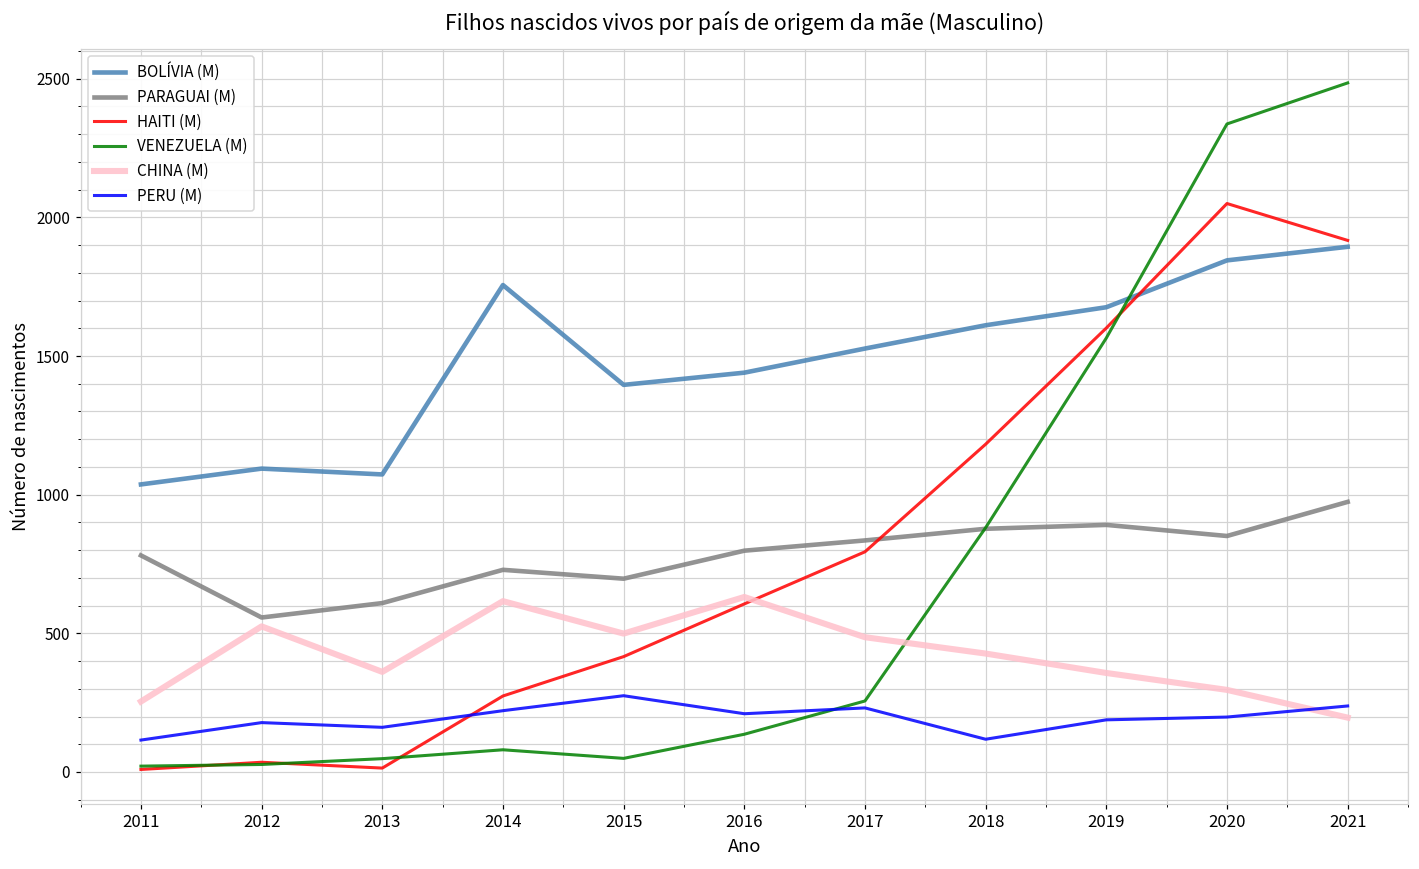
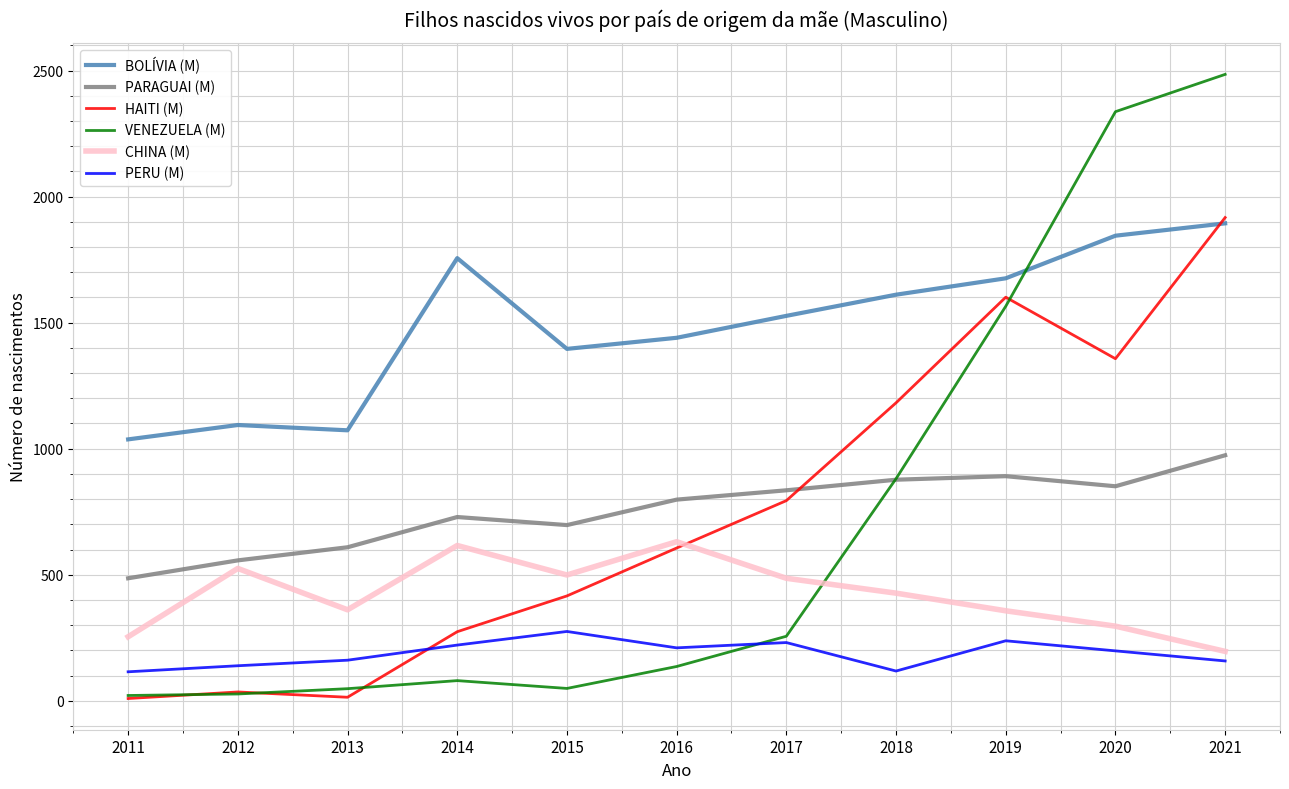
PARAGUAI (M), 2011: 780 -> 490
PERU (M), 2012: 180 -> 140
PERU (M), 2019: 190 -> 240
HAITI (M), 2020: 2050 -> 1360
PERU (M), 2021: 240 -> 160
